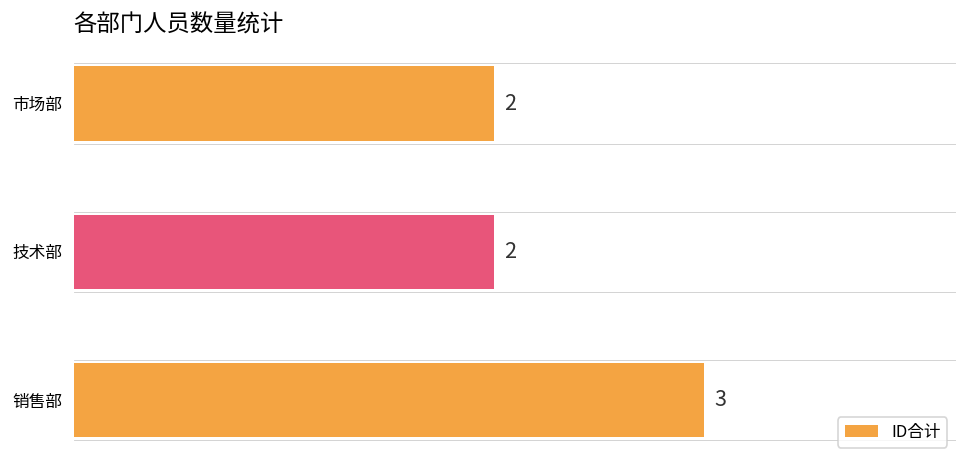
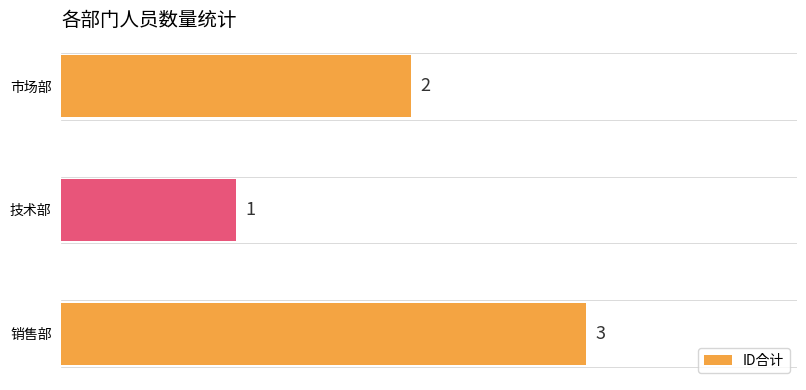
技术部: 2 -> 1
